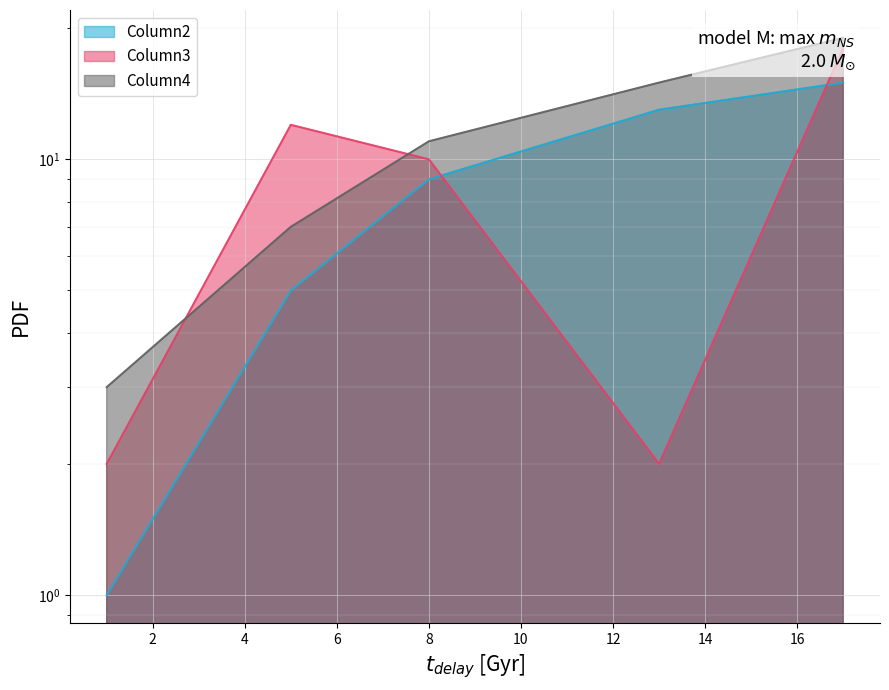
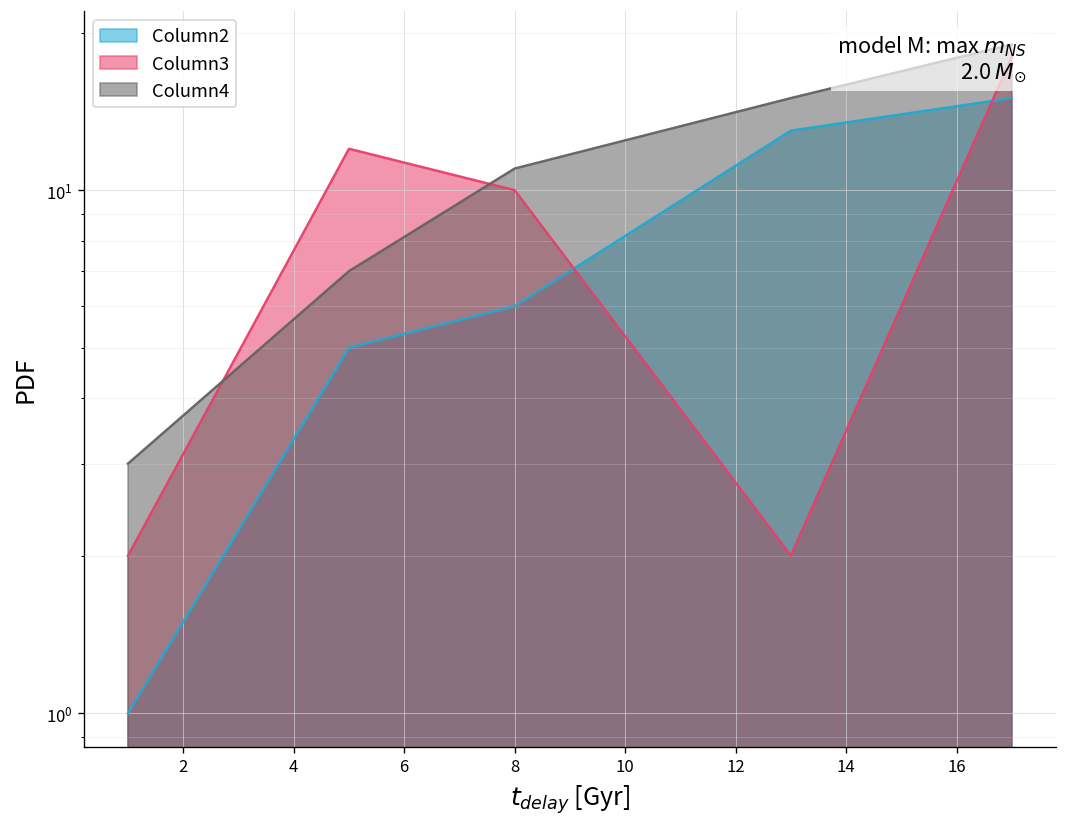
Column2, 8: 9 -> 6
